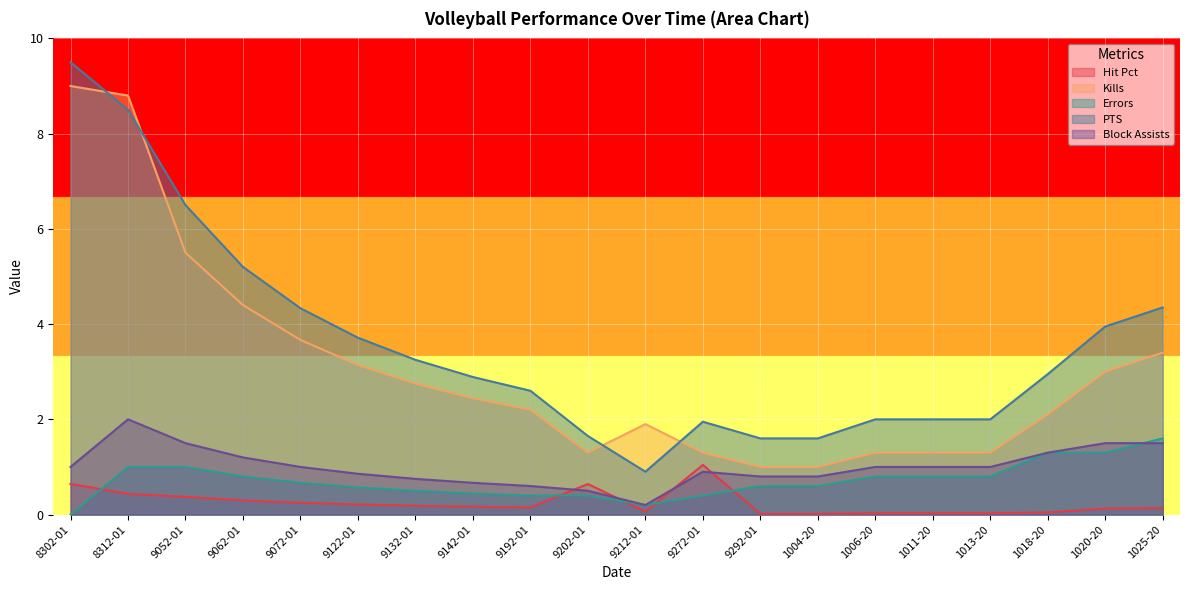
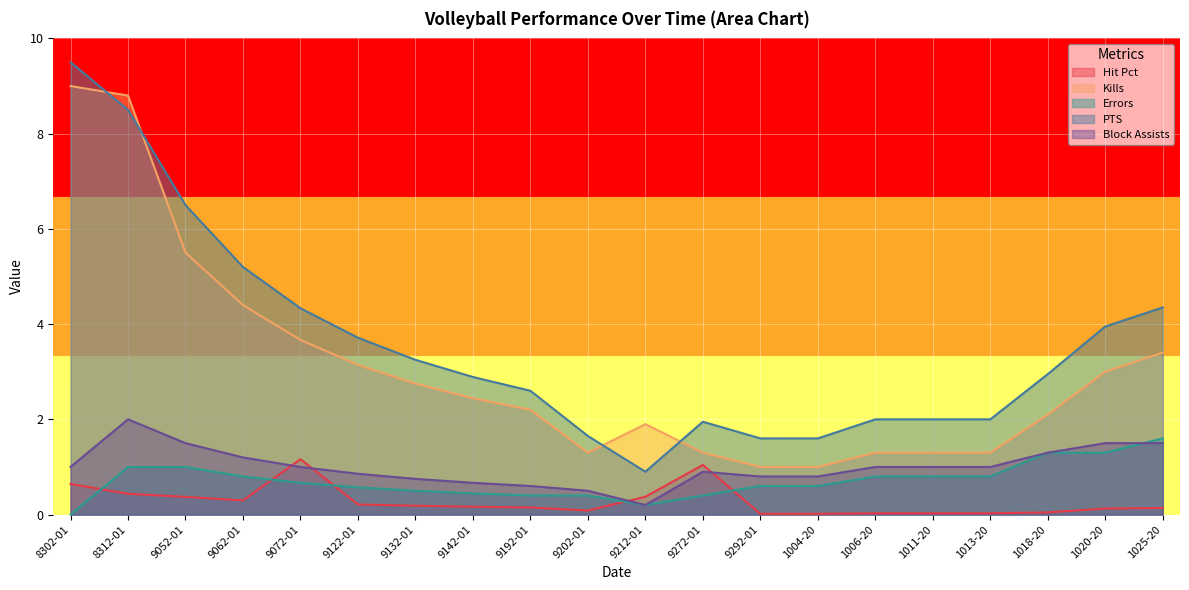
Hit Pct, 9072-01: 0.2 -> 1.2
Hit Pct, 9202-01: 0.6 -> 0.1
Hit Pct, 9212-01: 0.1 -> 0.4
